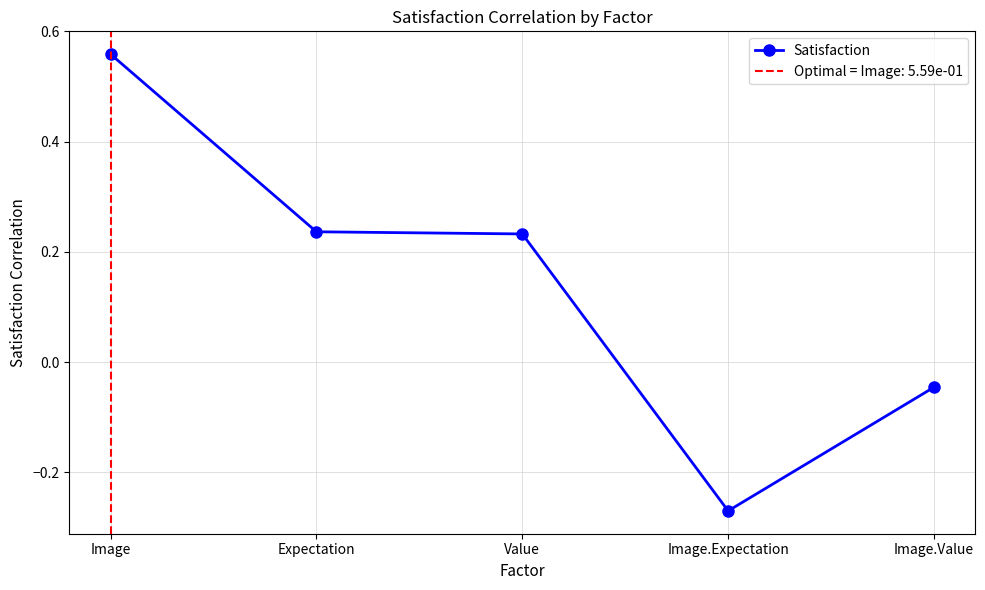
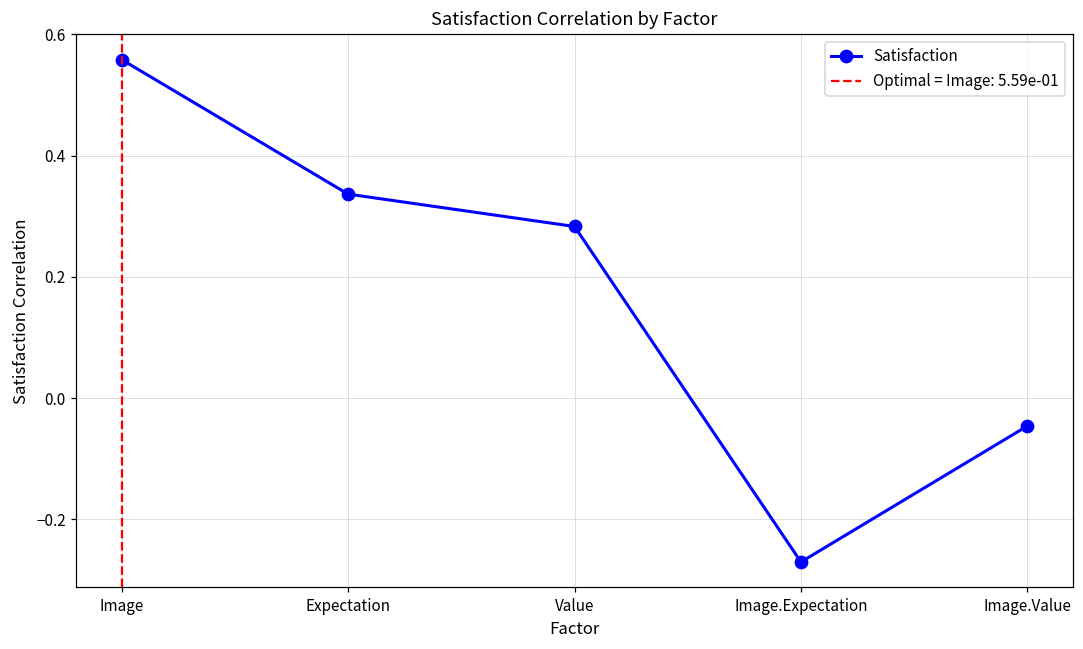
Expectation: 0.24 -> 0.34
Value: 0.23 -> 0.28
